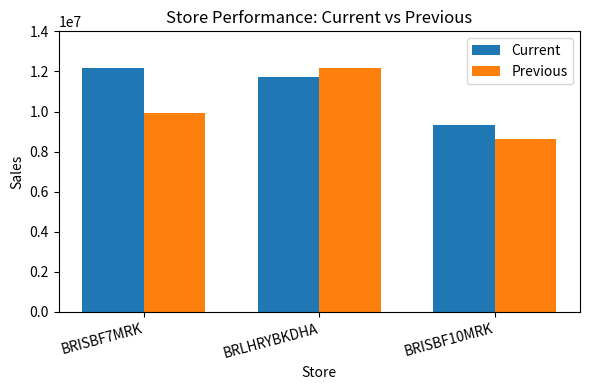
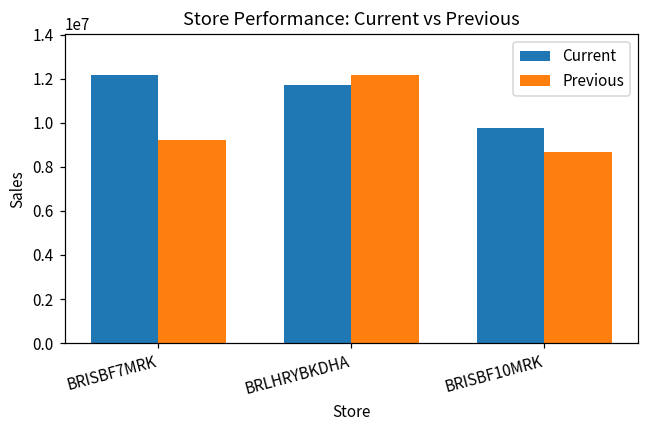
Previous, BRISBF7MRK: 9900000 -> 9200000
Current, BRISBF10MRK: 9300000 -> 9800000
